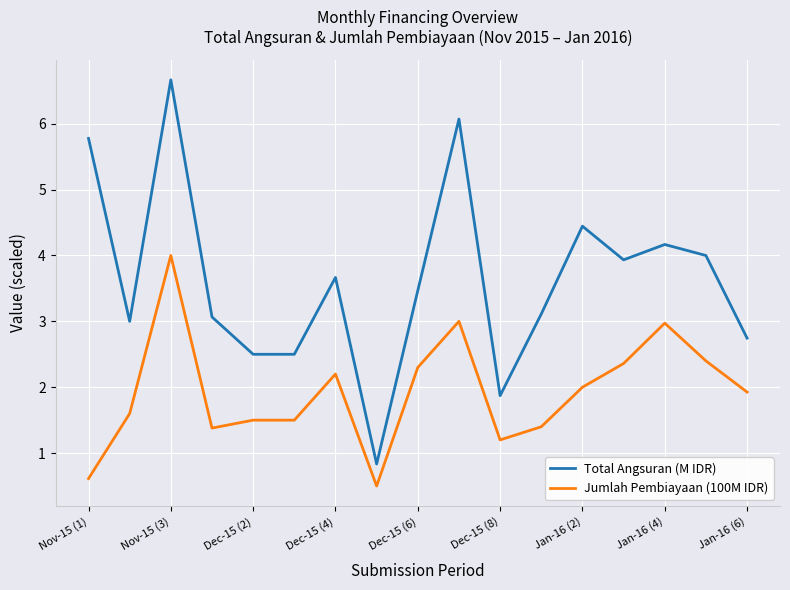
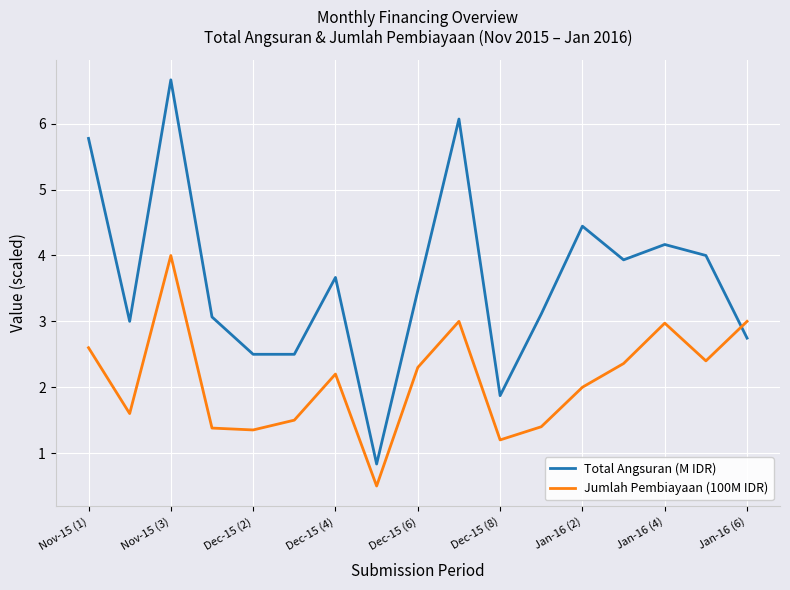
Jumlah Pembiayaan (100M IDR), Nov-15 (1): 0.6 -> 2.6
Jumlah Pembiayaan (100M IDR), Dec-15 (2): 1.5 -> 1.4
Jumlah Pembiayaan (100M IDR), Jan-16 (6): 1.9 -> 3.0
